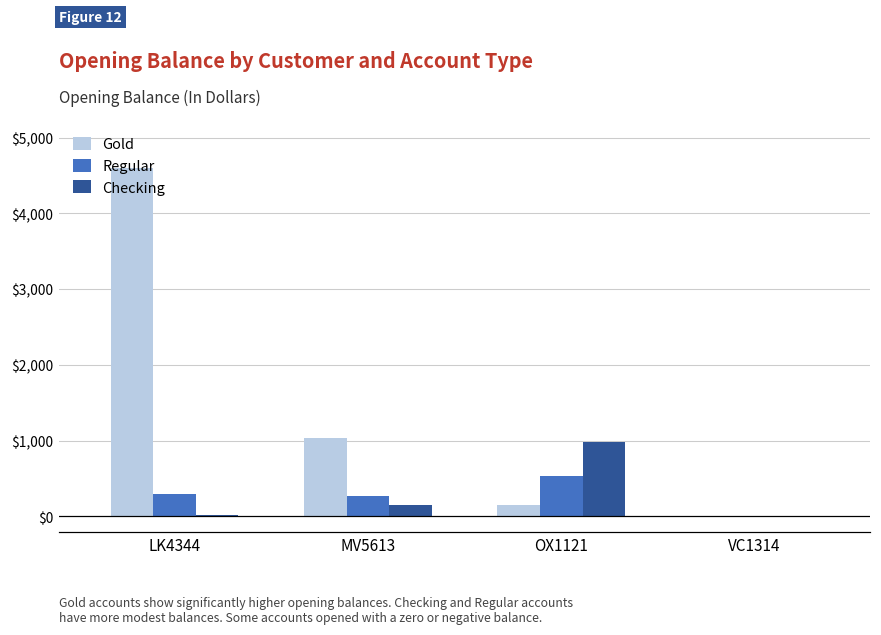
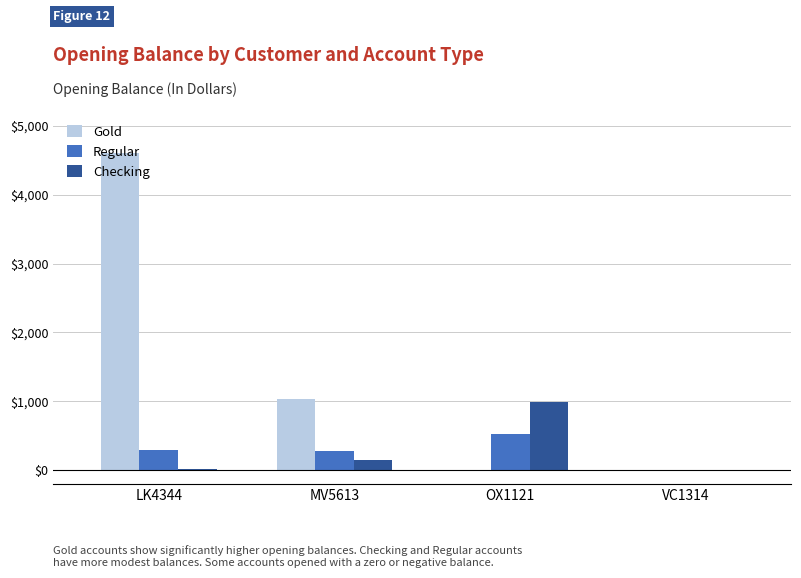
Gold, OX1121: $100 -> $0
